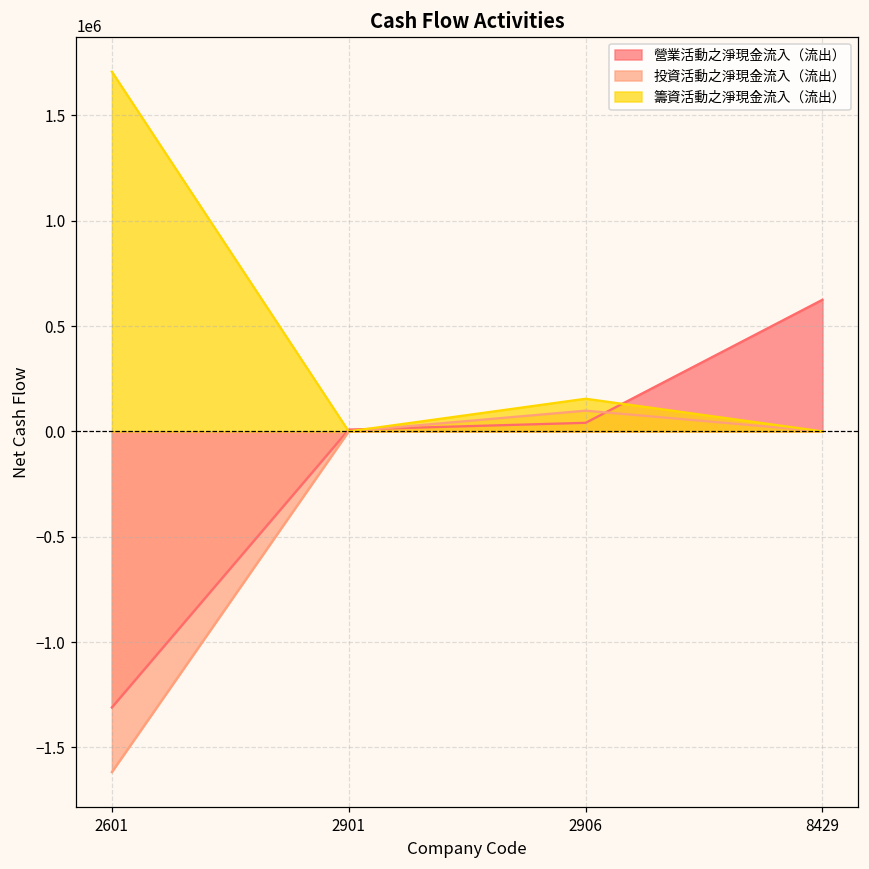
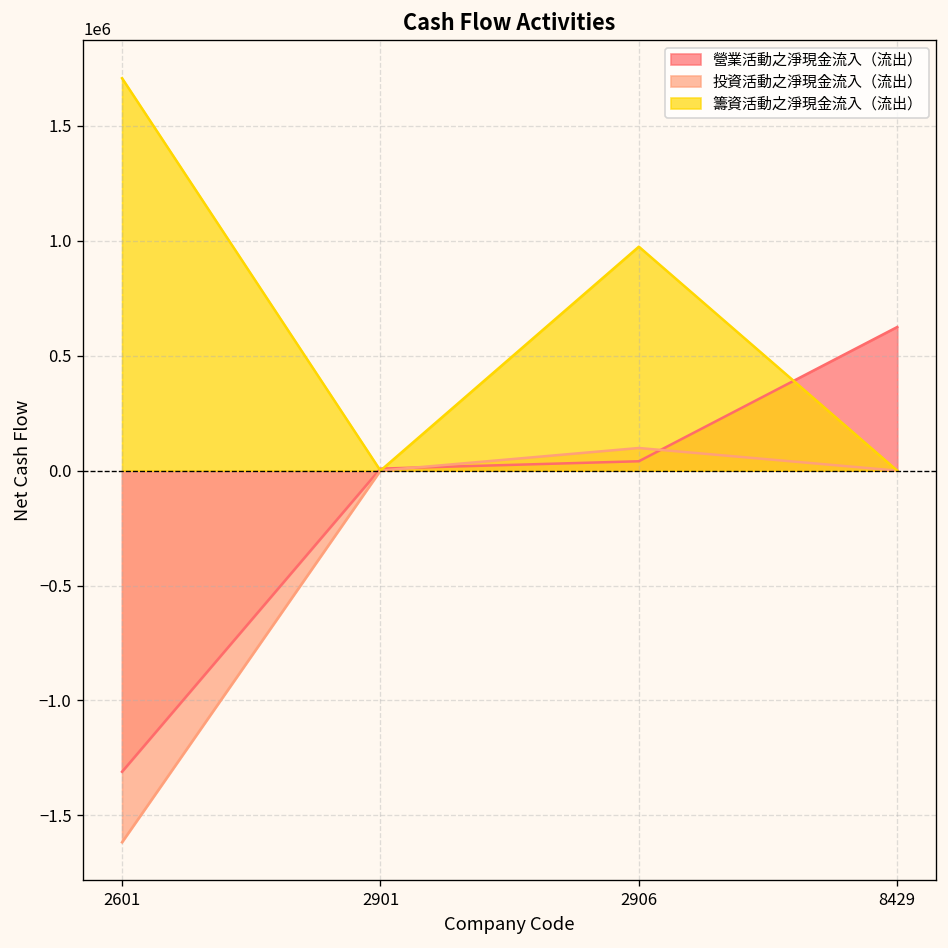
籌資活動之淨現金流入（流出）, 2906: 160000 -> 970000
